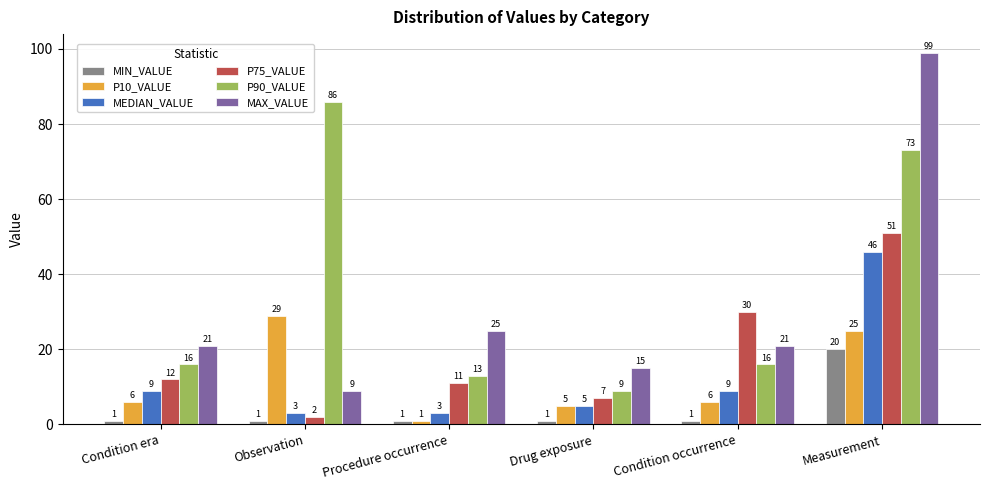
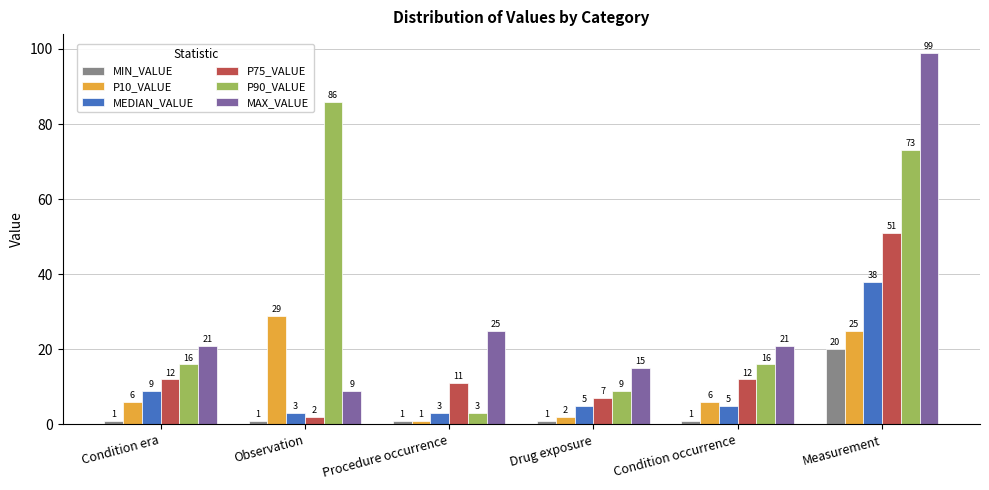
P90_VALUE, Procedure occurrence: 13 -> 3
P10_VALUE, Drug exposure: 5 -> 2
MEDIAN_VALUE, Condition occurrence: 9 -> 5
P75_VALUE, Condition occurrence: 30 -> 12
MEDIAN_VALUE, Measurement: 46 -> 38
